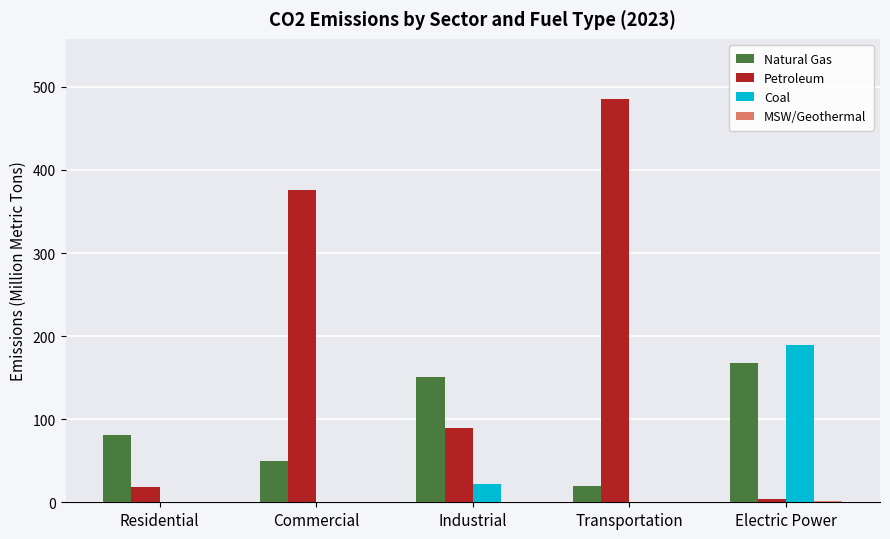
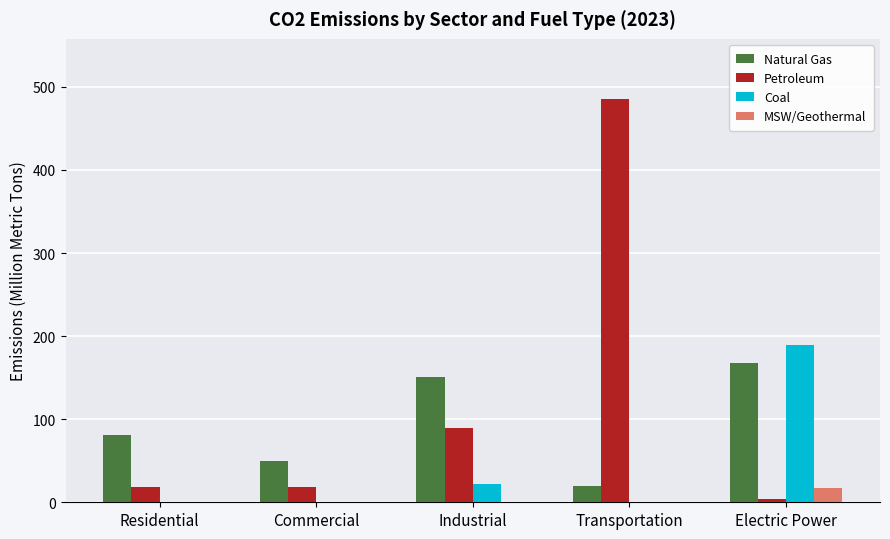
Petroleum, Commercial: 380 -> 20
MSW/Geothermal, Electric Power: 0 -> 20
